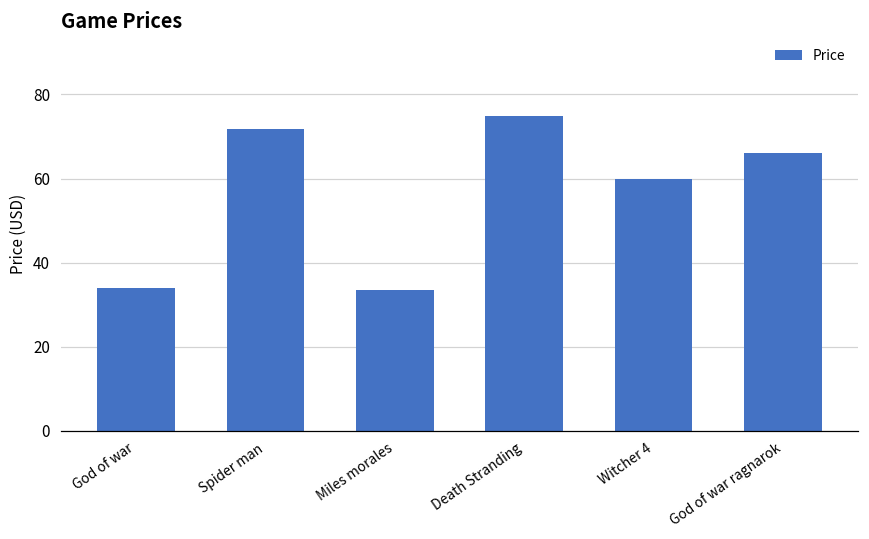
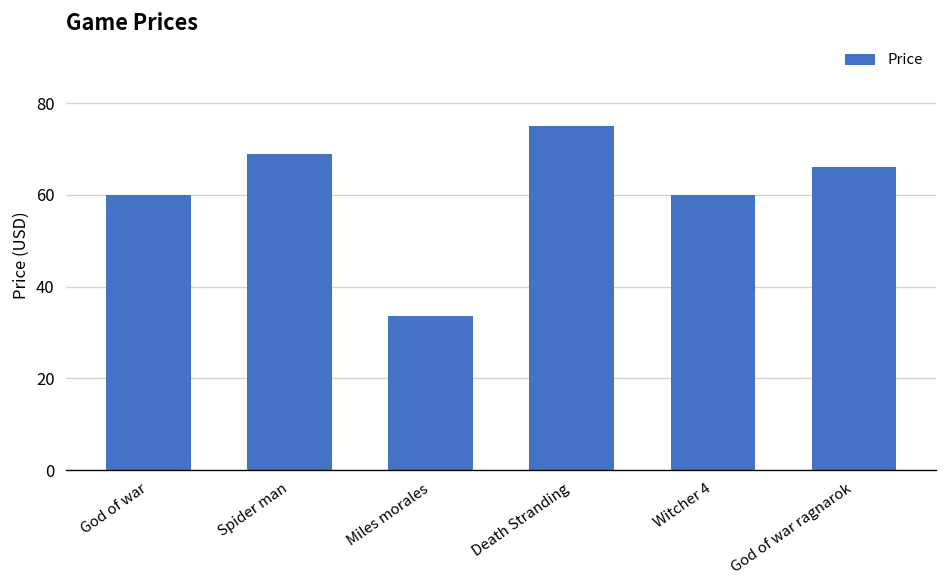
God of war: 34 -> 60
Spider man: 72 -> 69
